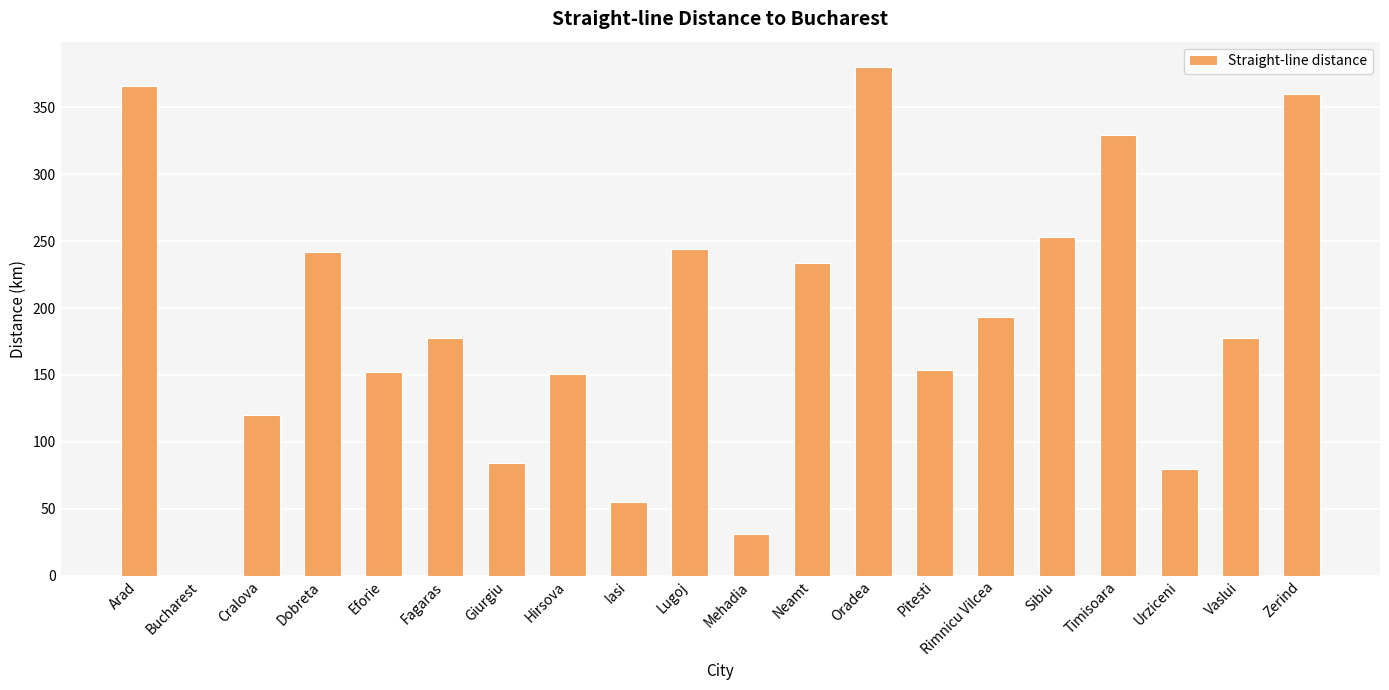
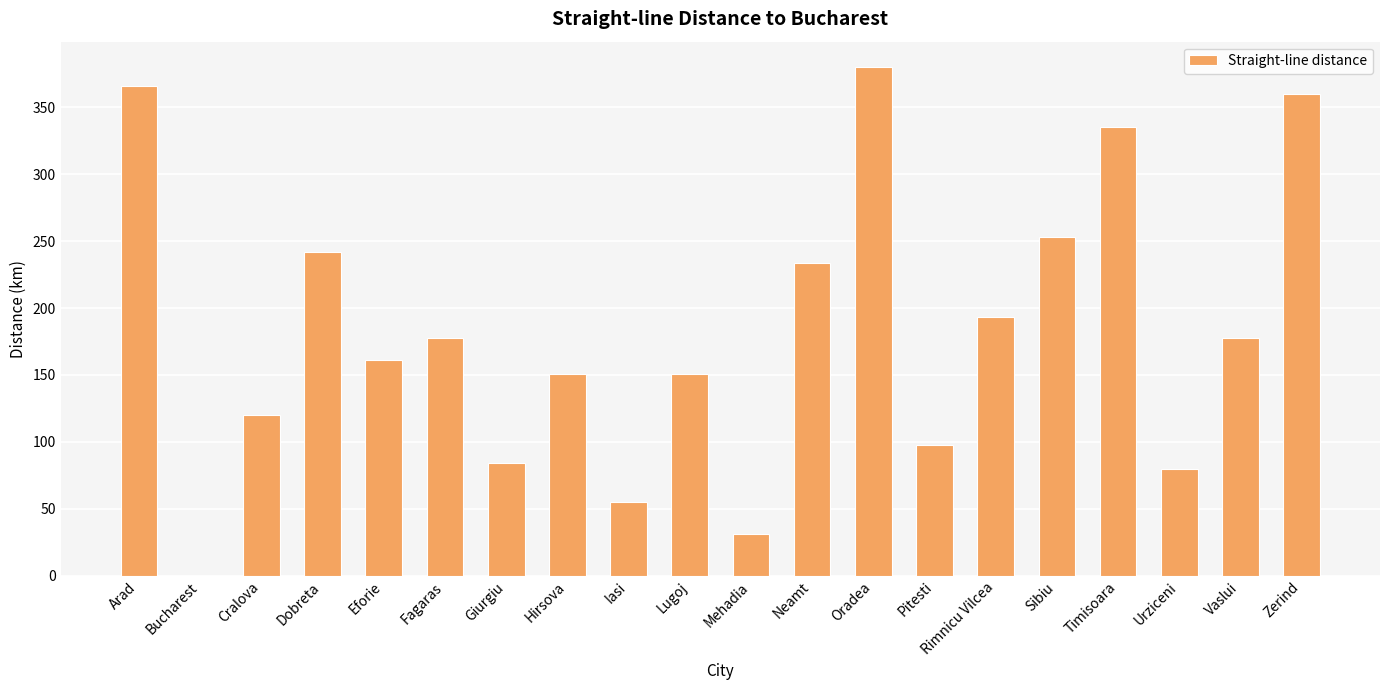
Eforie: 152 -> 161
Lugoj: 244 -> 151
Pitesti: 154 -> 98
Timisoara: 329 -> 335
